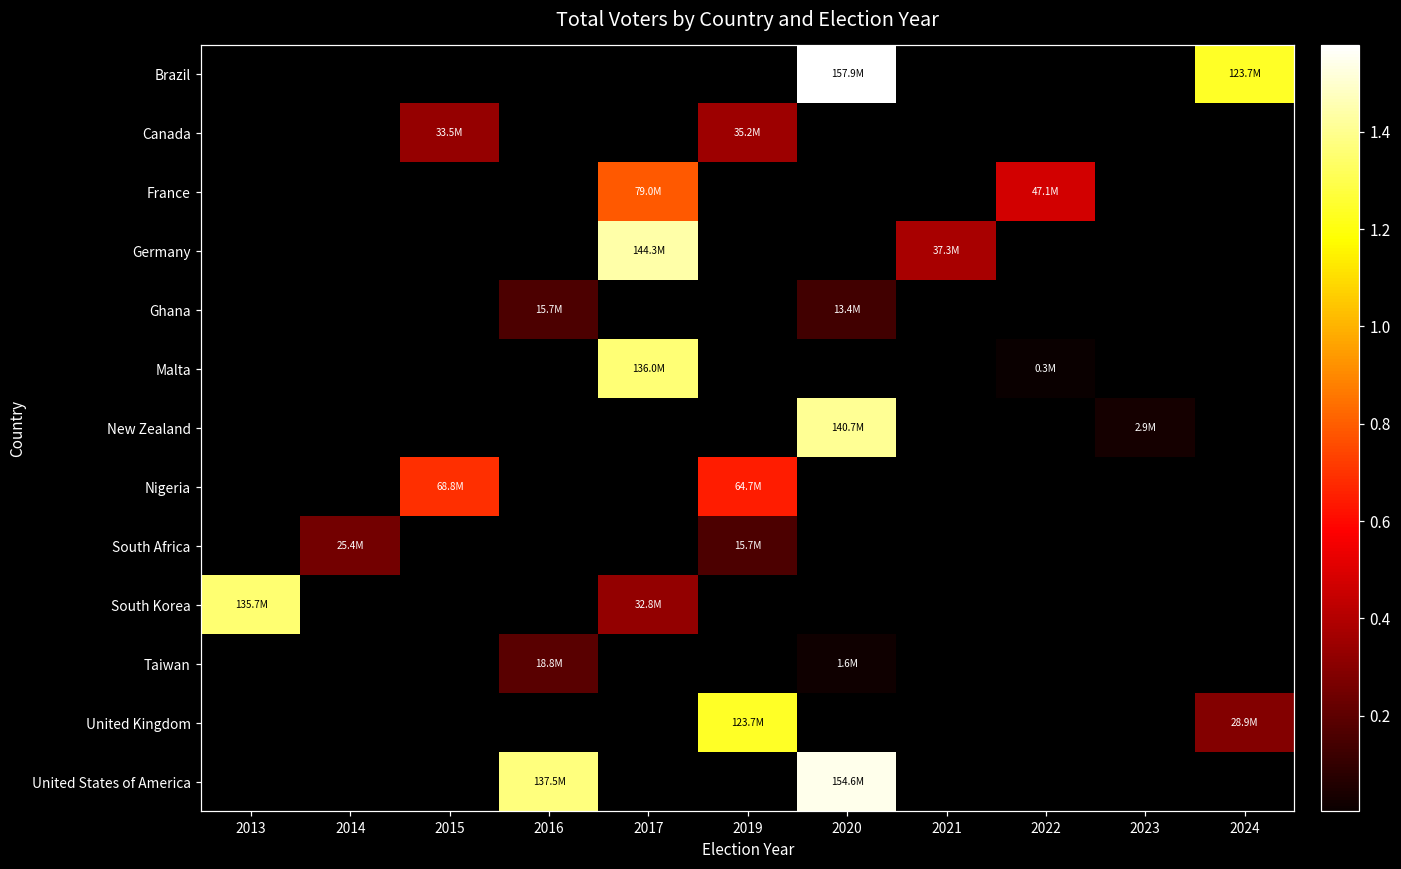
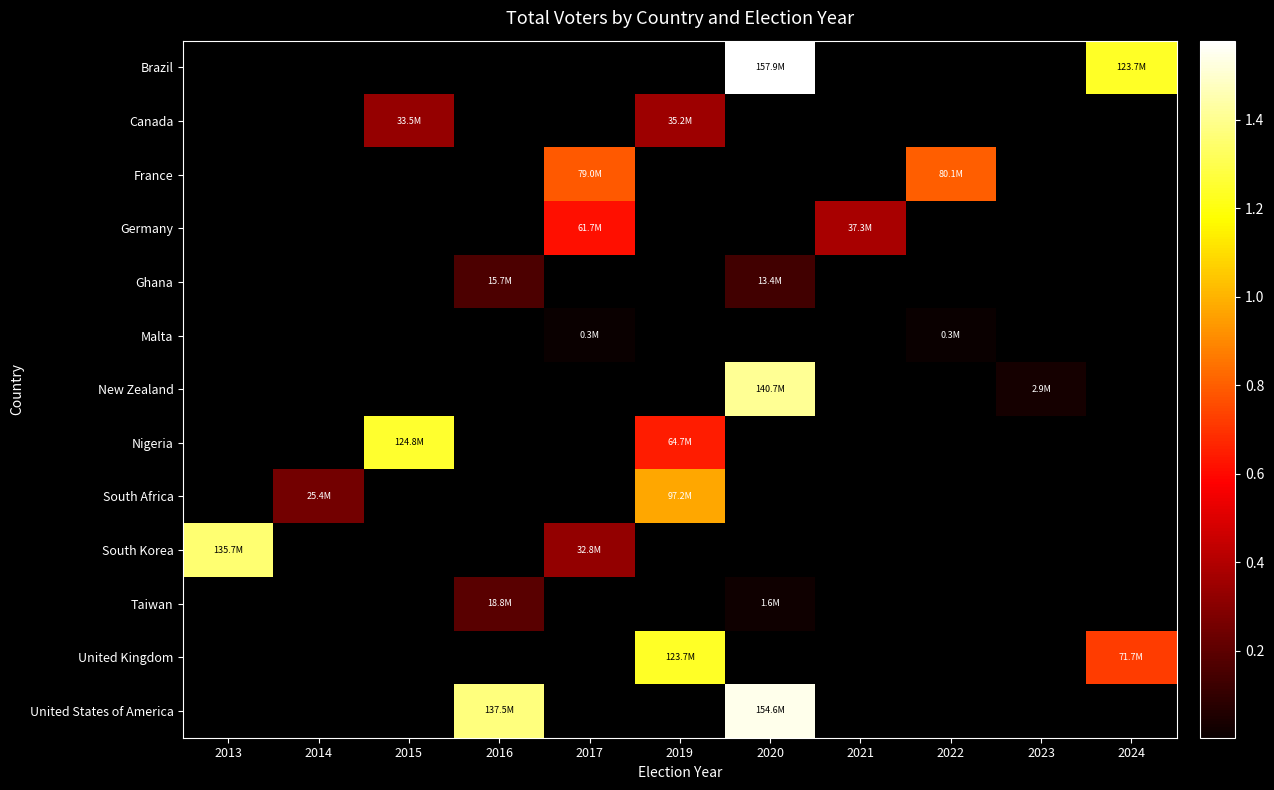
France, 2022: 47.1M -> 80.1M
Germany, 2017: 144.3M -> 61.7M
Malta, 2017: 136.0M -> 0.3M
Nigeria, 2015: 68.8M -> 124.8M
South Africa, 2019: 15.7M -> 97.2M
United Kingdom, 2024: 28.9M -> 71.7M
